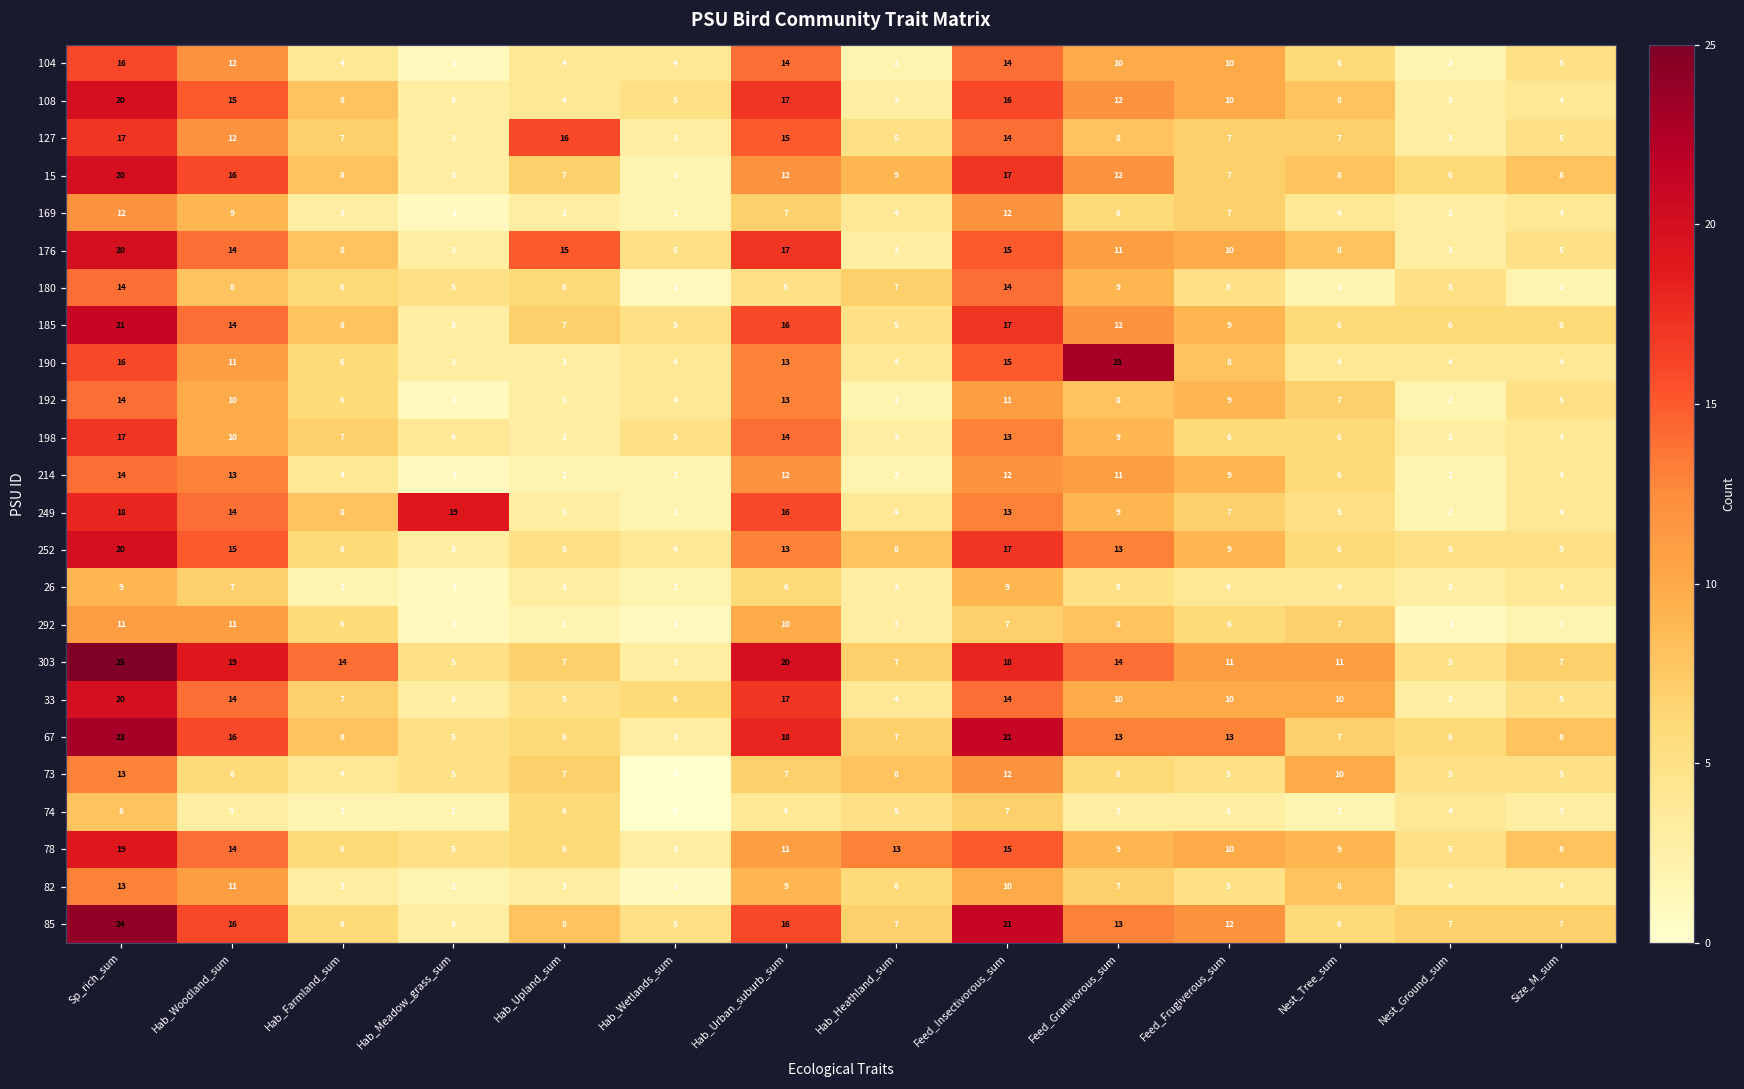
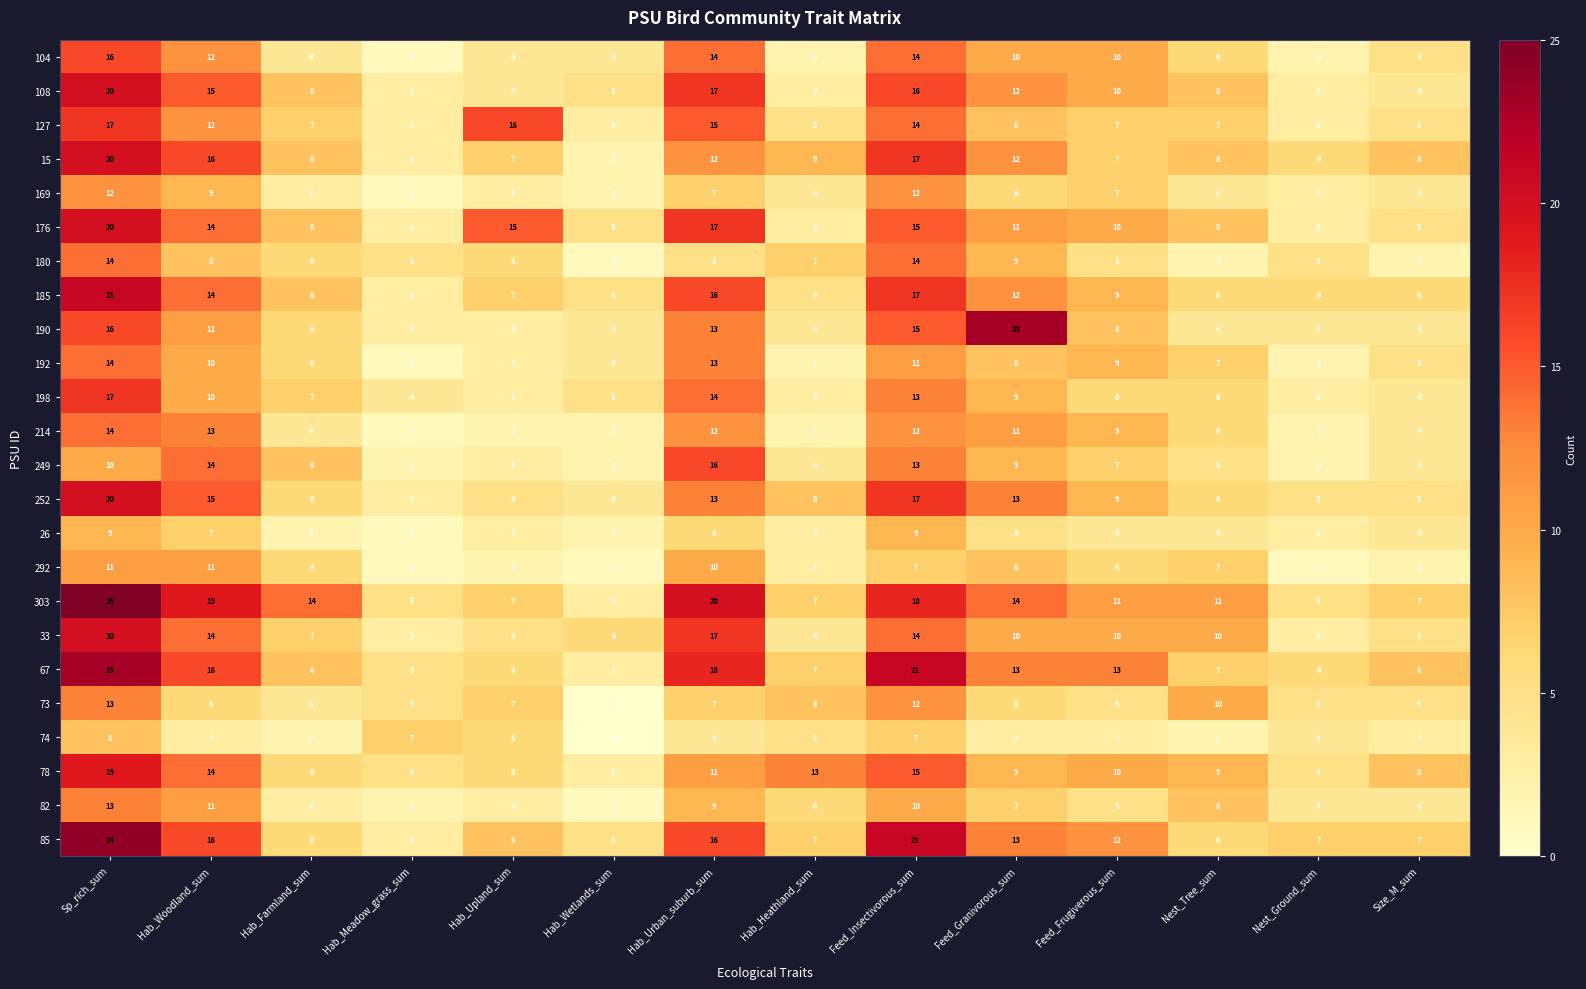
249, Sp_rich_sum: 18 -> 10
249, Hab_Meadow_grass_sum: 19 -> 2
74, Hab_Meadow_grass_sum: 2 -> 7
